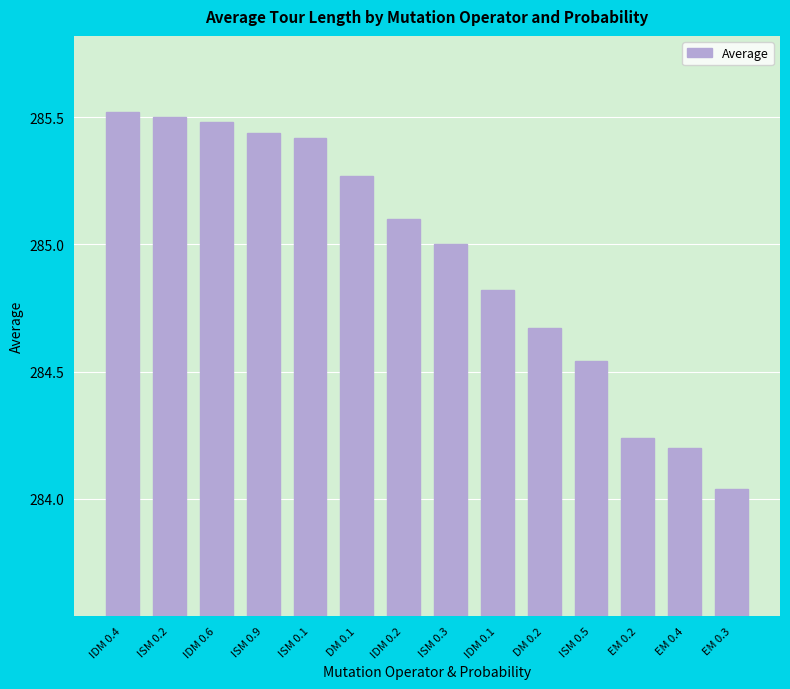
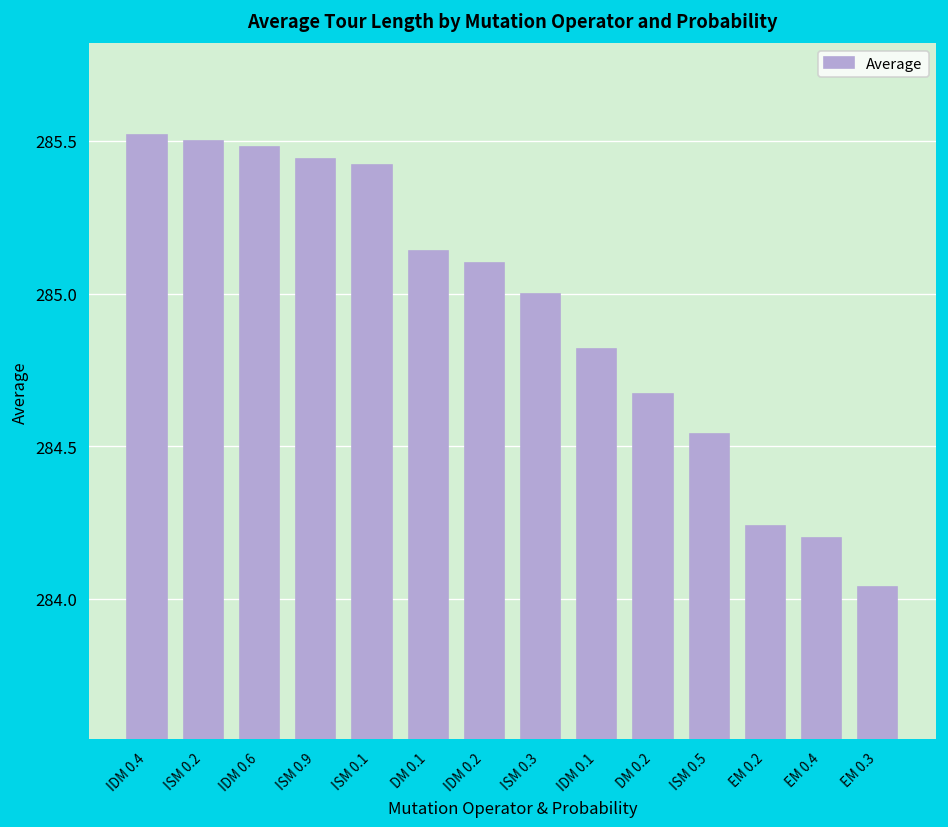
DM 0.1: 285.27 -> 285.14
